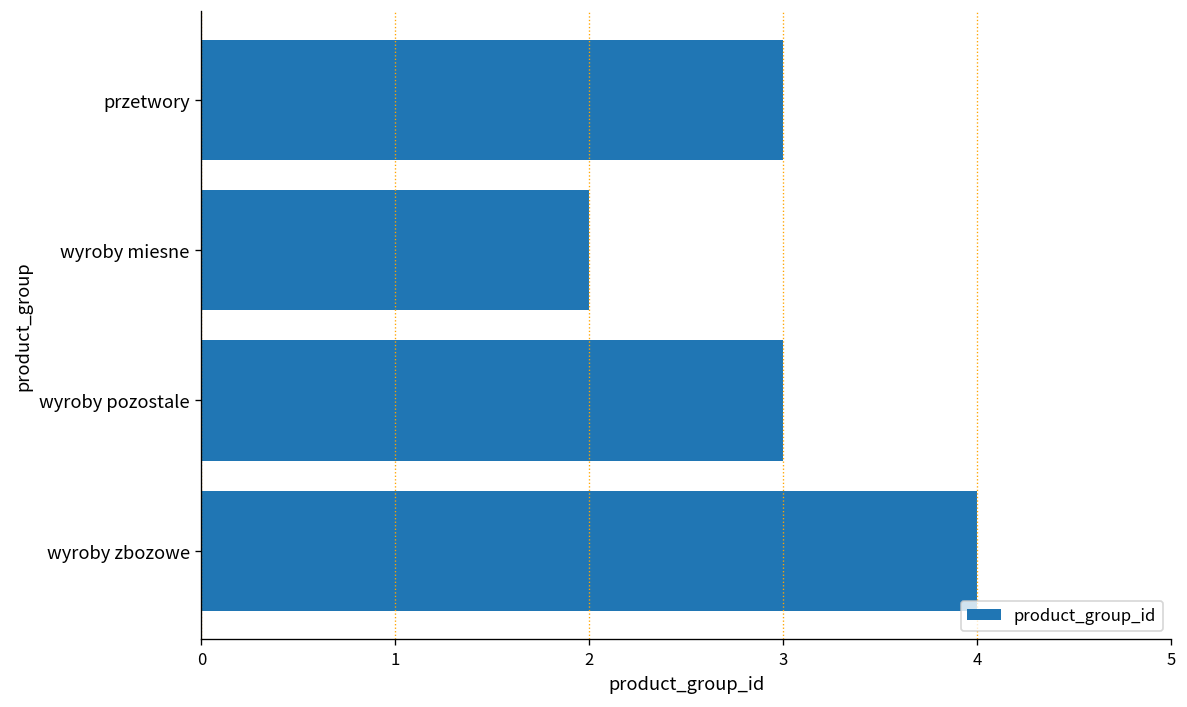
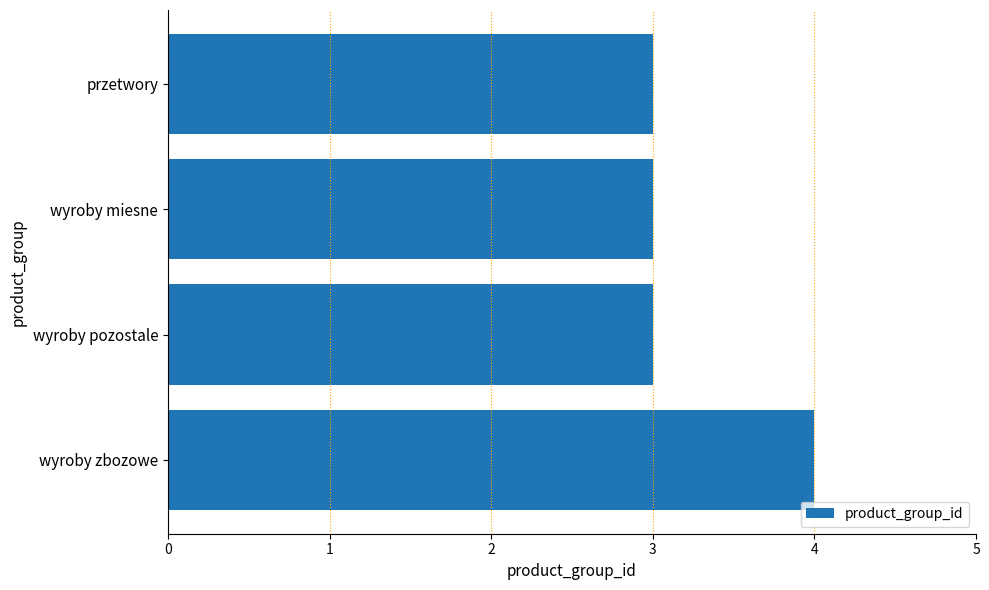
wyroby miesne: 2 -> 3
